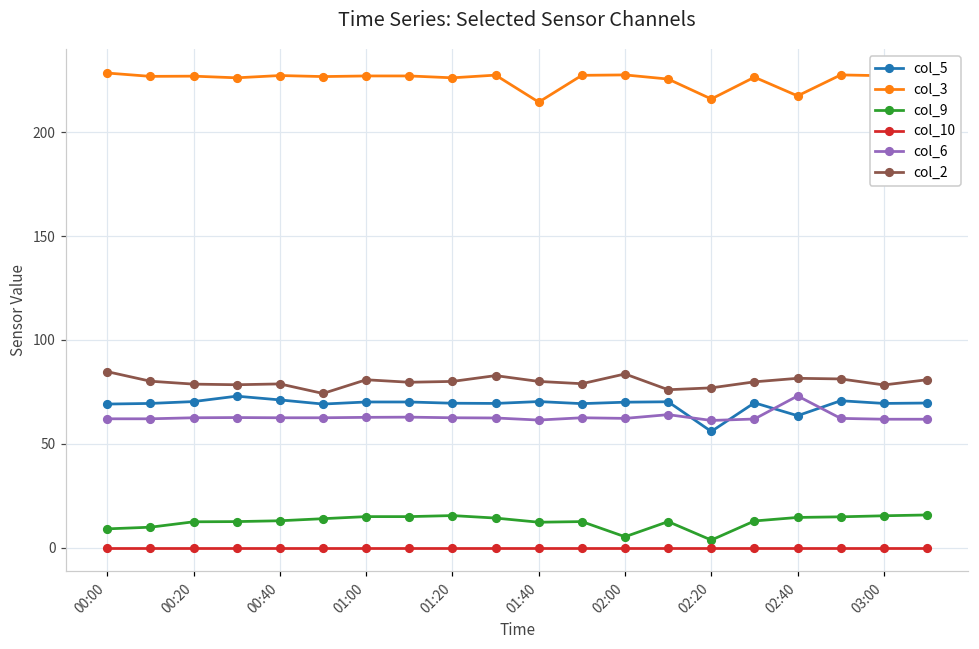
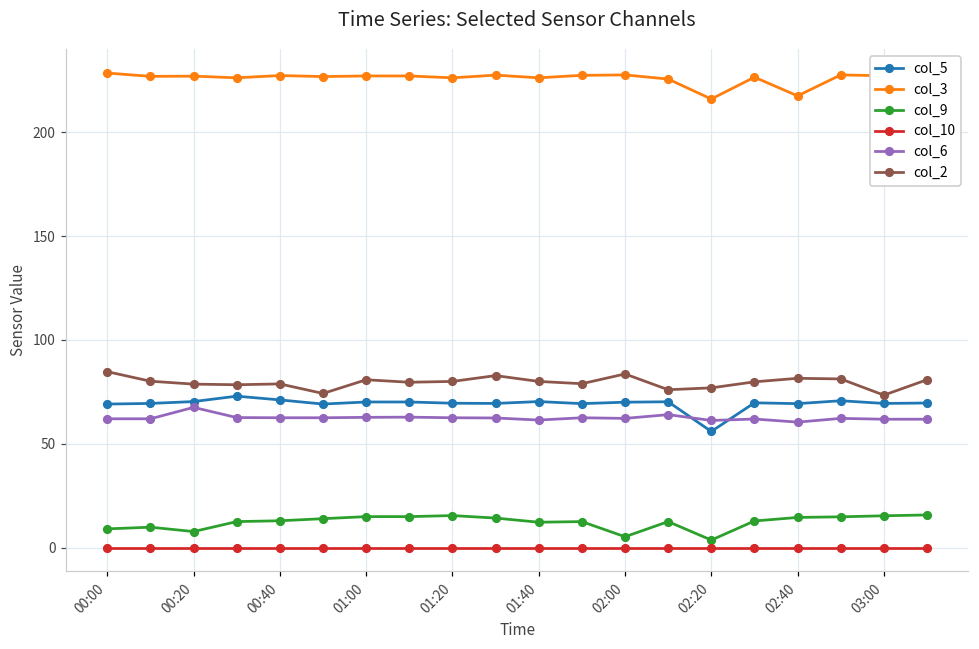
col_9, 00:20: 12 -> 8
col_6, 00:20: 63 -> 68
col_3, 01:40: 215 -> 226
col_5, 02:40: 64 -> 69
col_6, 02:40: 73 -> 60
col_2, 03:00: 78 -> 73
